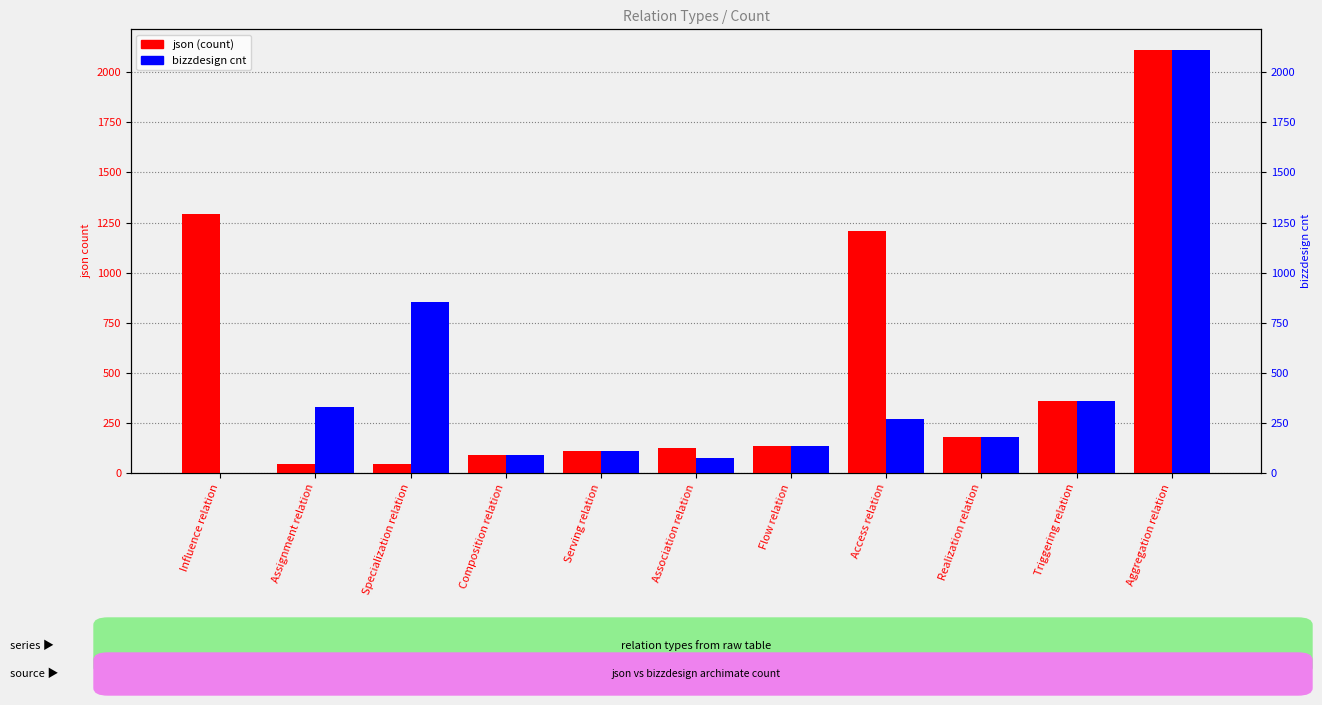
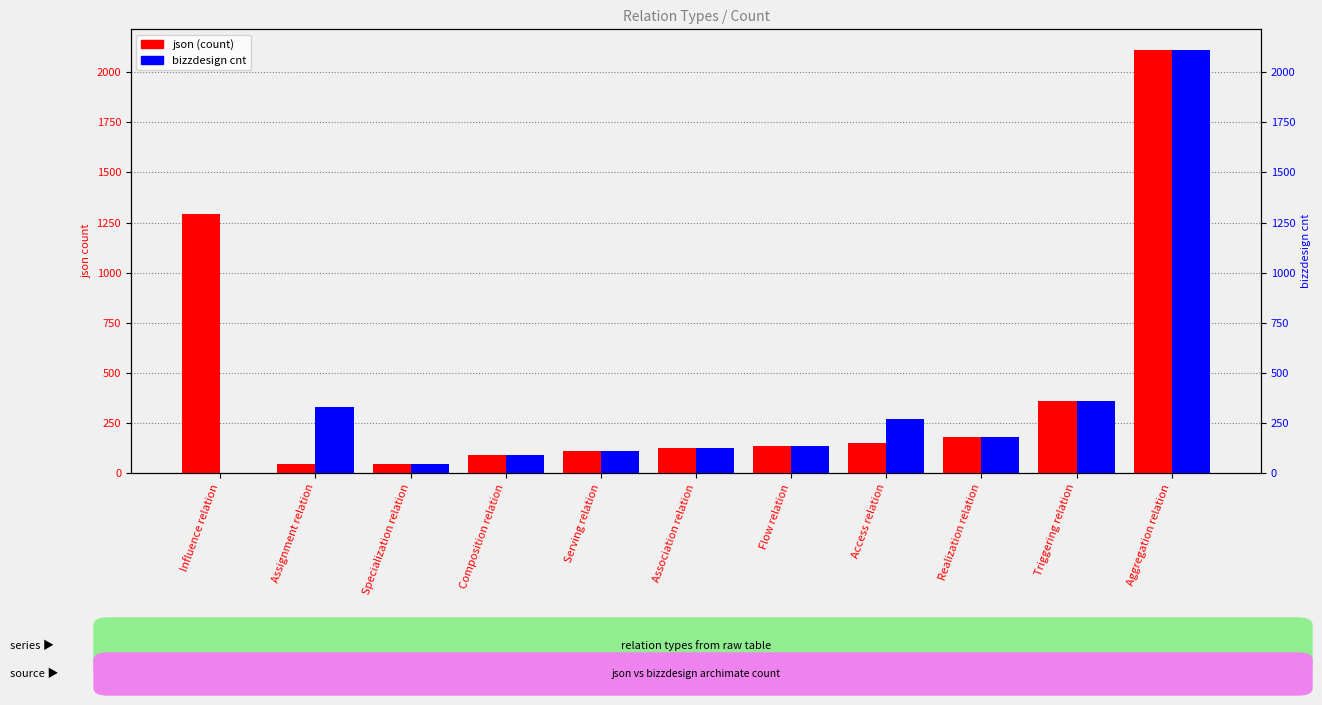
bizzdesign cnt, Specialization relation: 860 -> 50
bizzdesign cnt, Association relation: 80 -> 130
json (count), Access relation: 1210 -> 150
